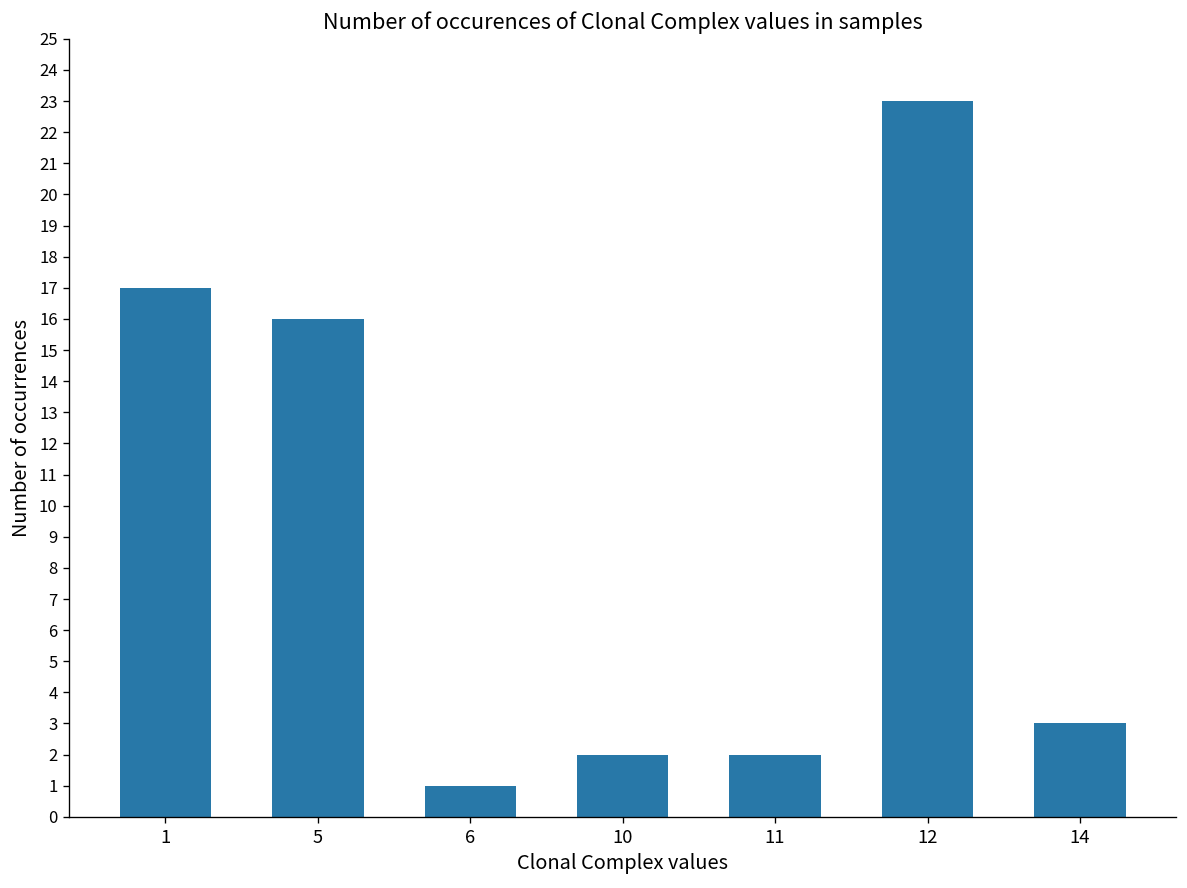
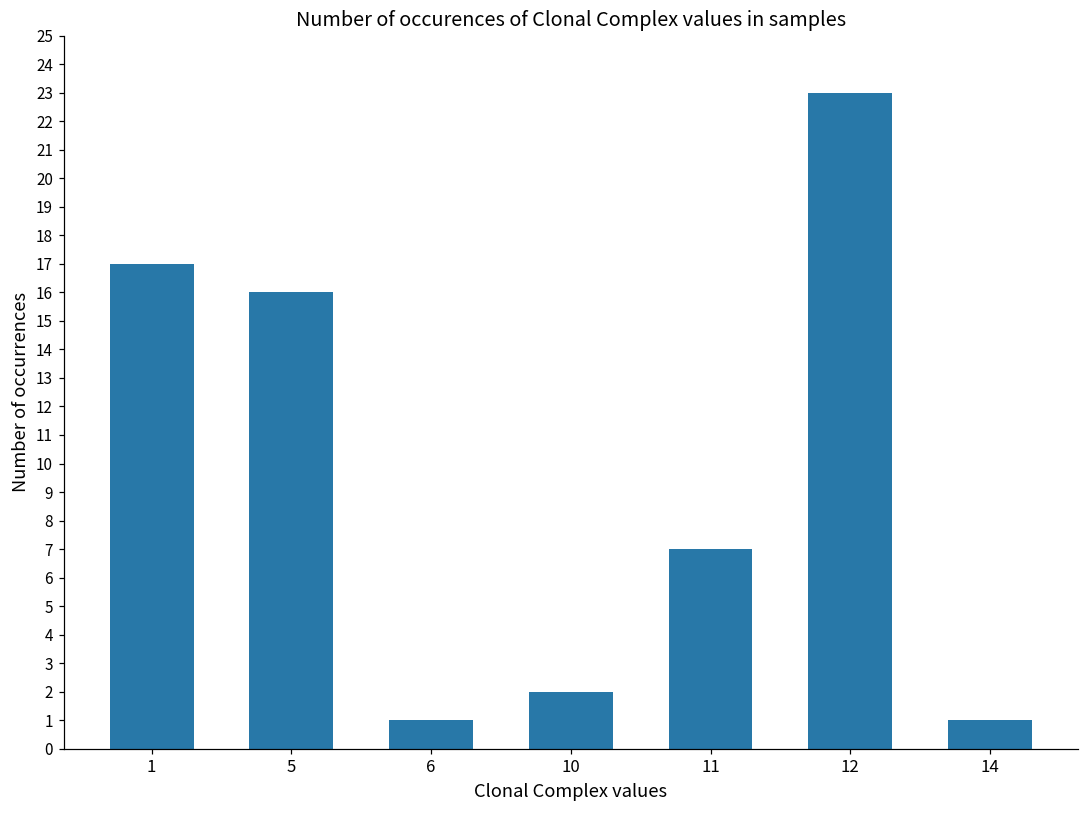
11: 2 -> 7
14: 3 -> 1
